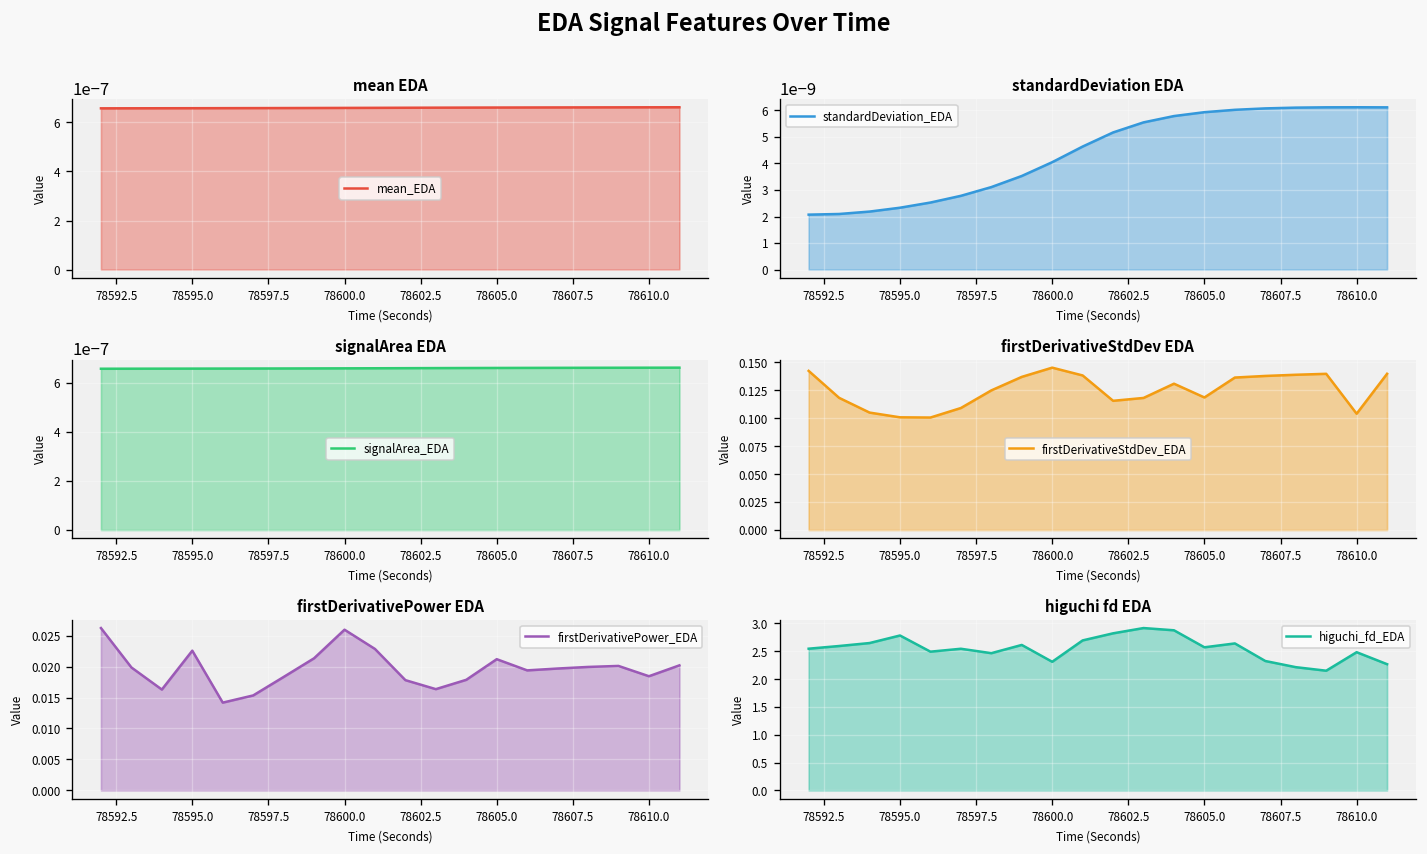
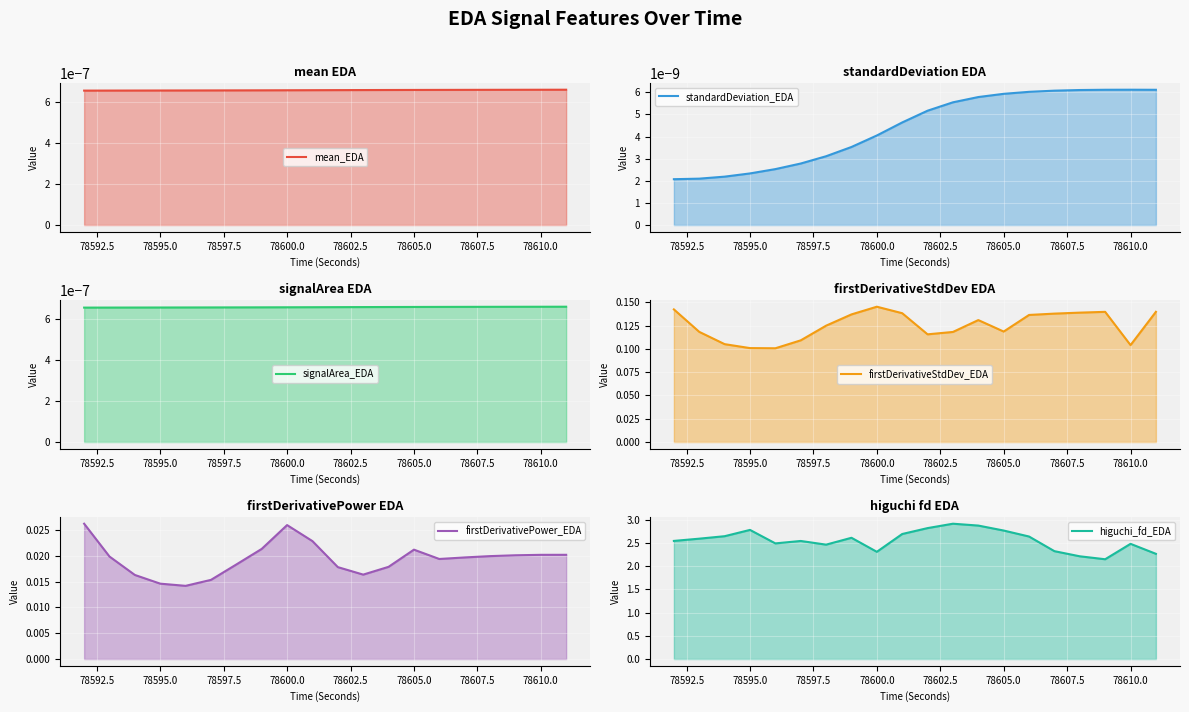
firstDerivativePower EDA, 78595.0: 0.023 -> 0.015
firstDerivativePower EDA, 78610.0: 0.018 -> 0.020
higuchi fd EDA, 78605.0: 2.6 -> 2.8
